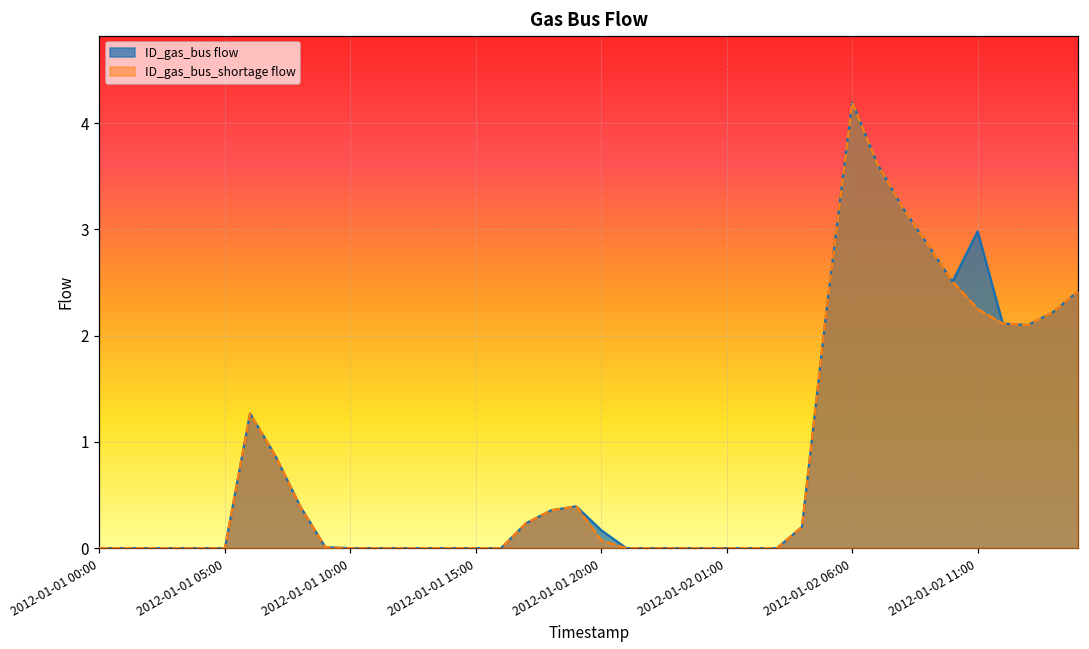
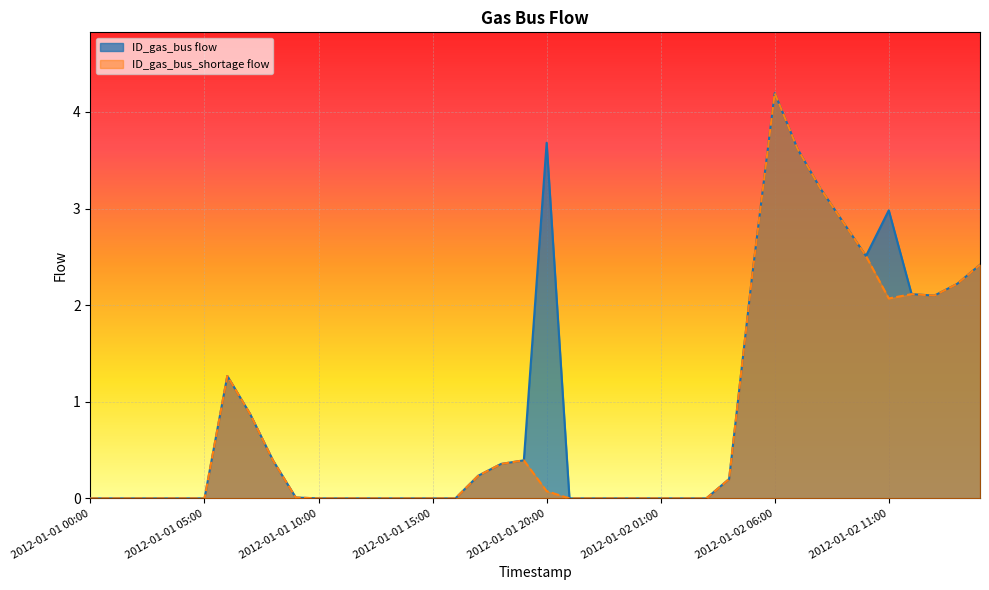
ID_gas_bus flow, 2012-01-01 20:00: 0.2 -> 3.7
ID_gas_bus_shortage flow, 2012-01-02 11:00: 2.3 -> 2.1
